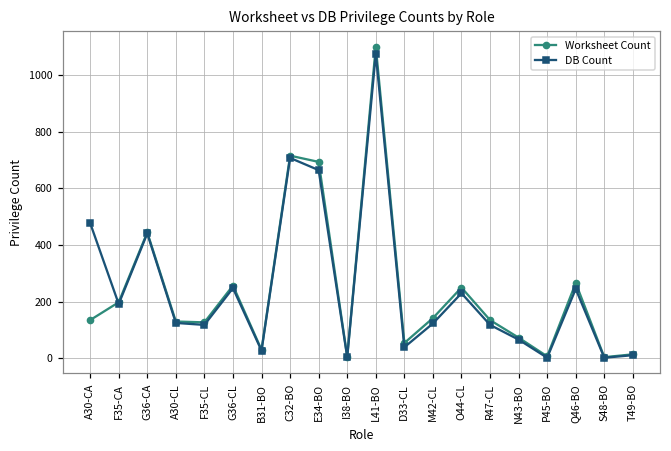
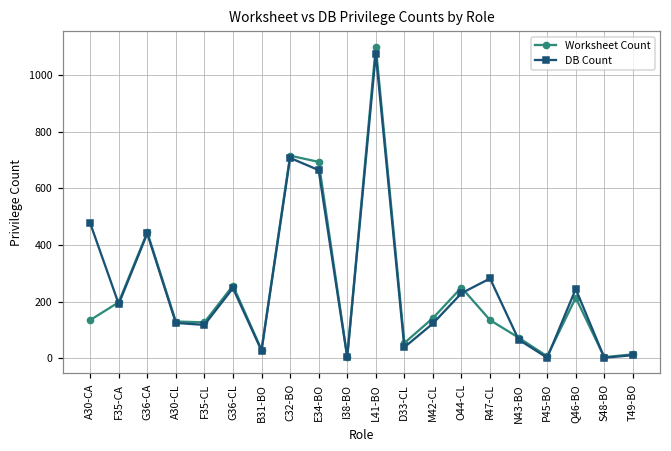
DB Count, R47-CL: 120 -> 280
Worksheet Count, Q46-BO: 270 -> 210
